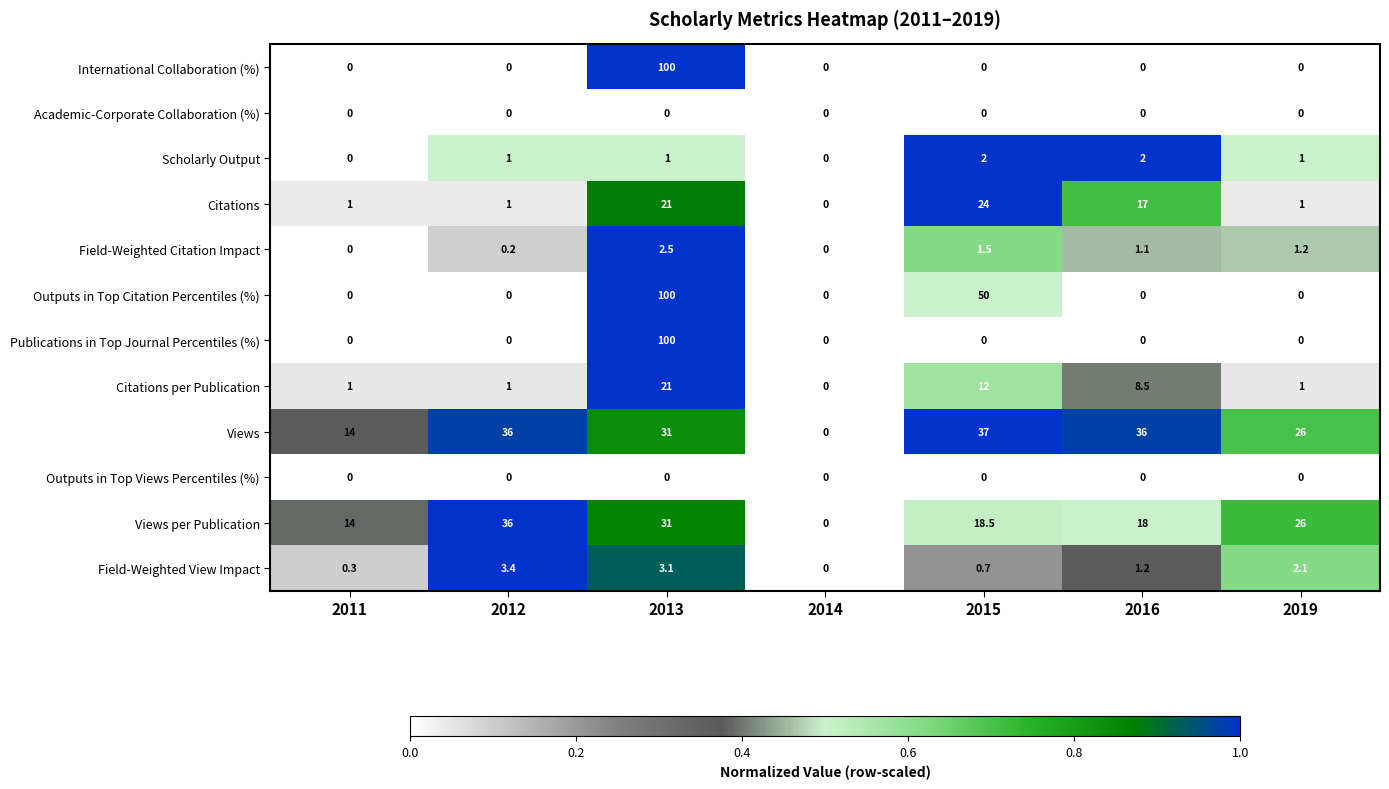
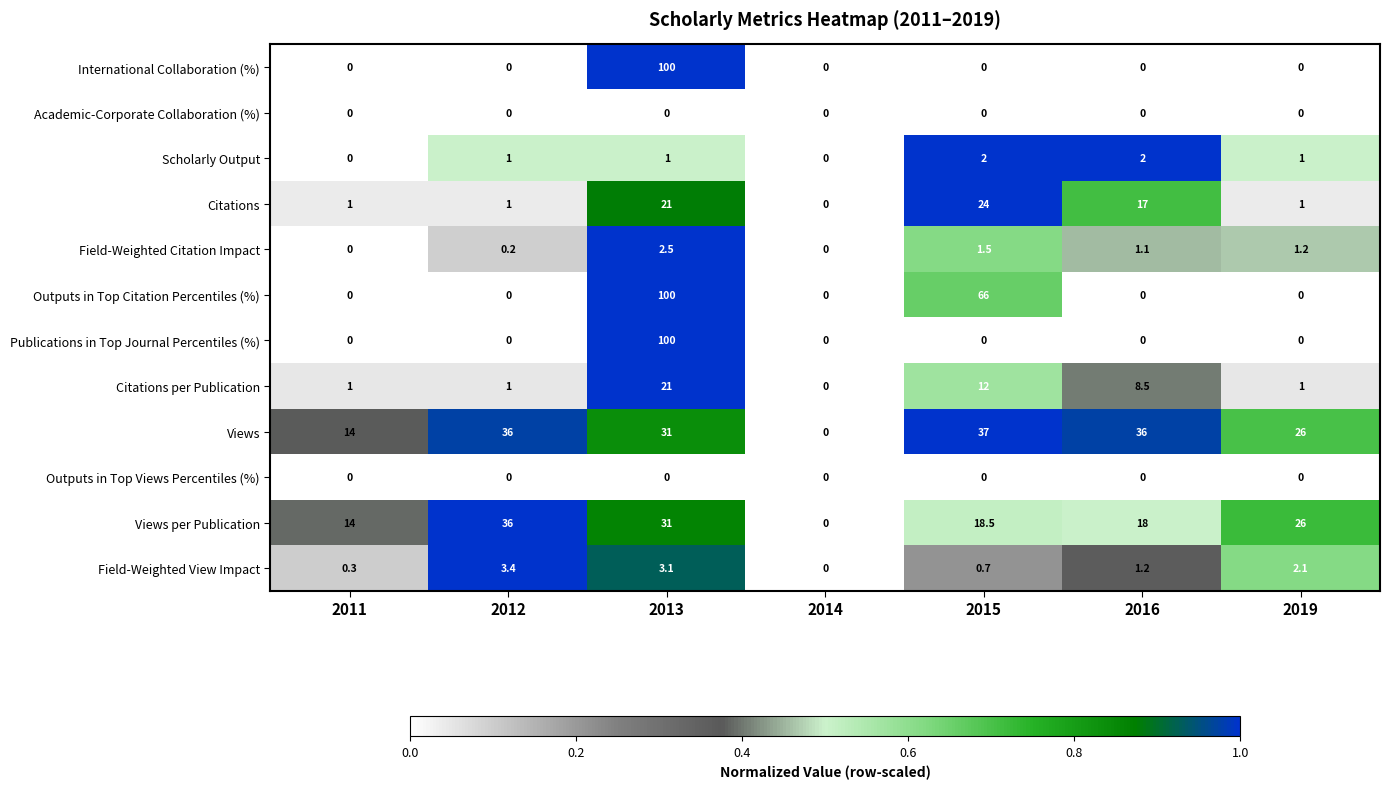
Outputs in Top Citation Percentiles (%), 2015: 50 -> 66
